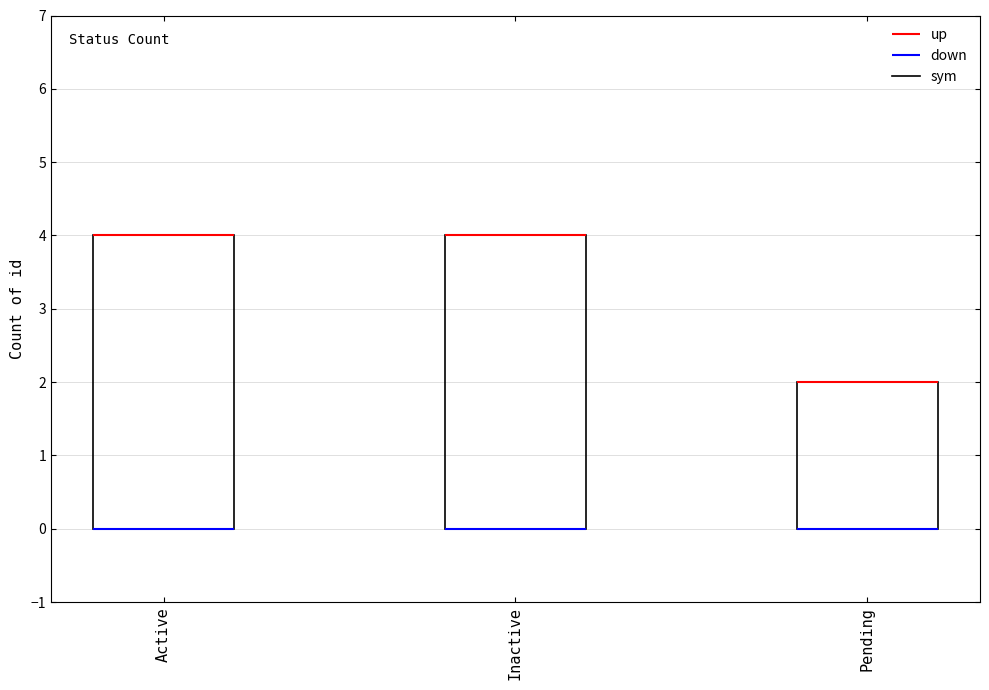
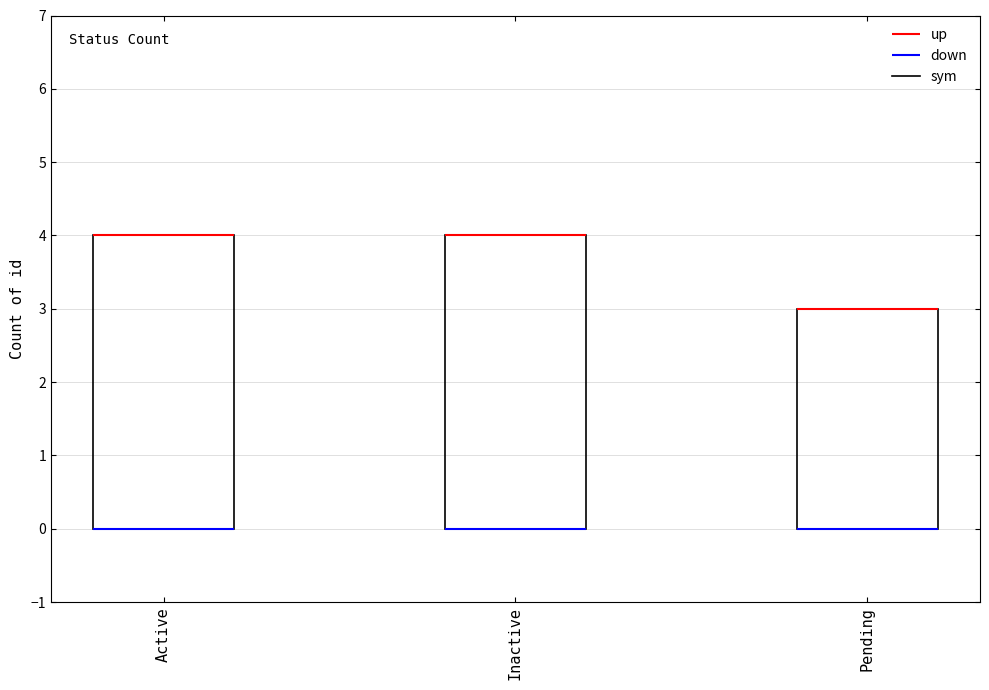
Pending: 2 -> 3
